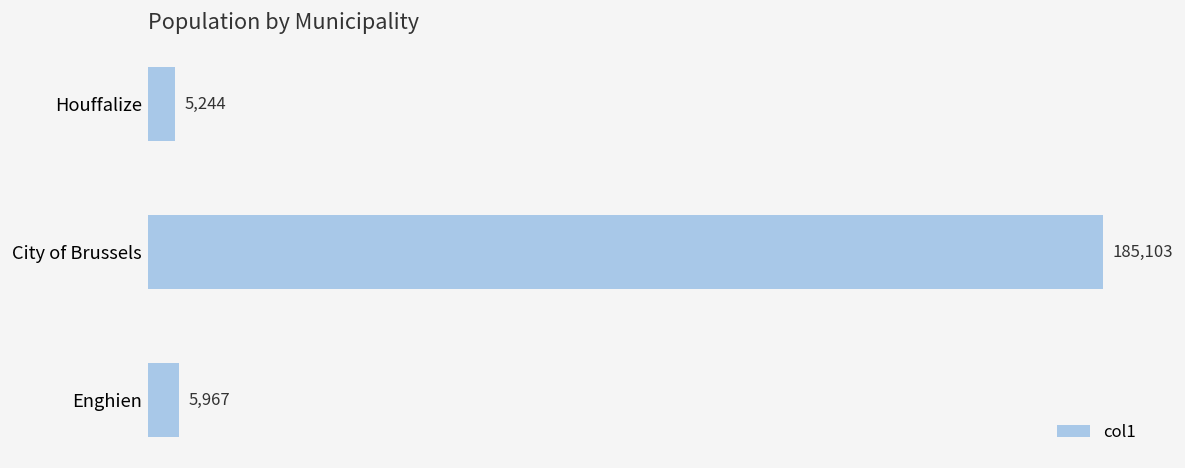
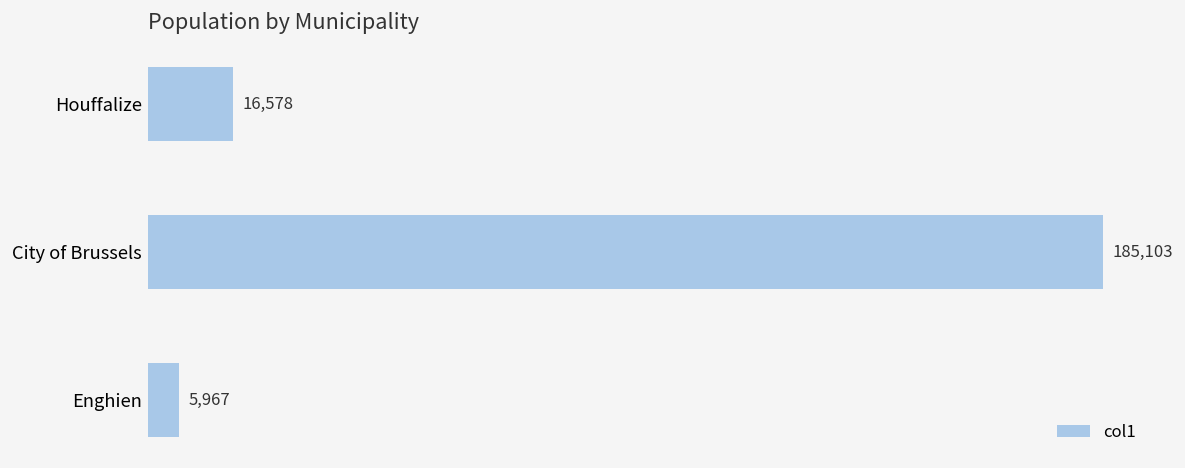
Houffalize: 5,244 -> 16,578
